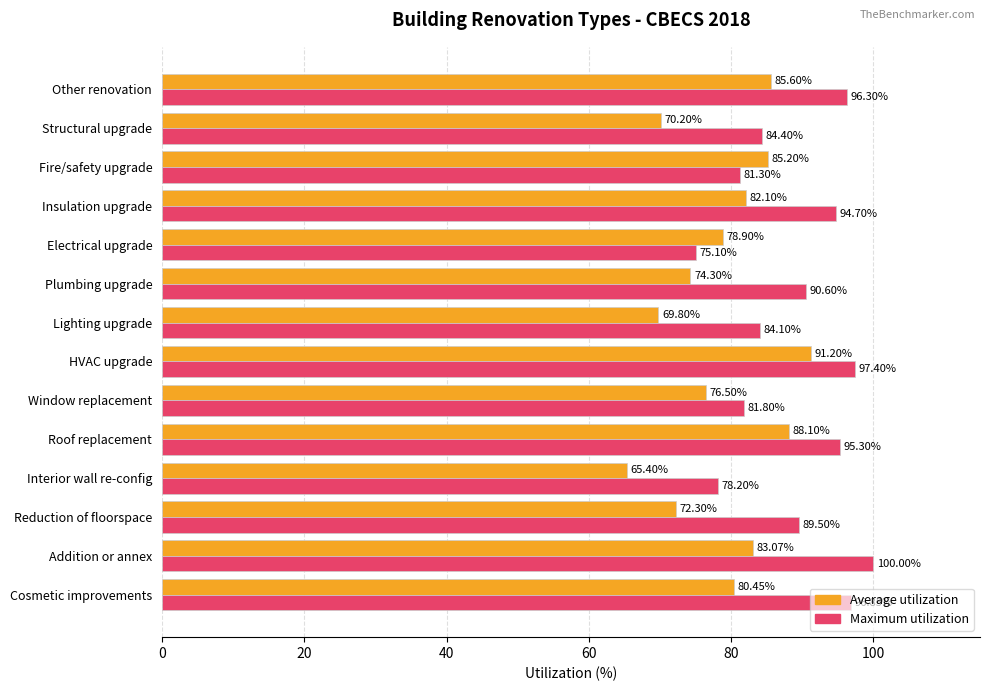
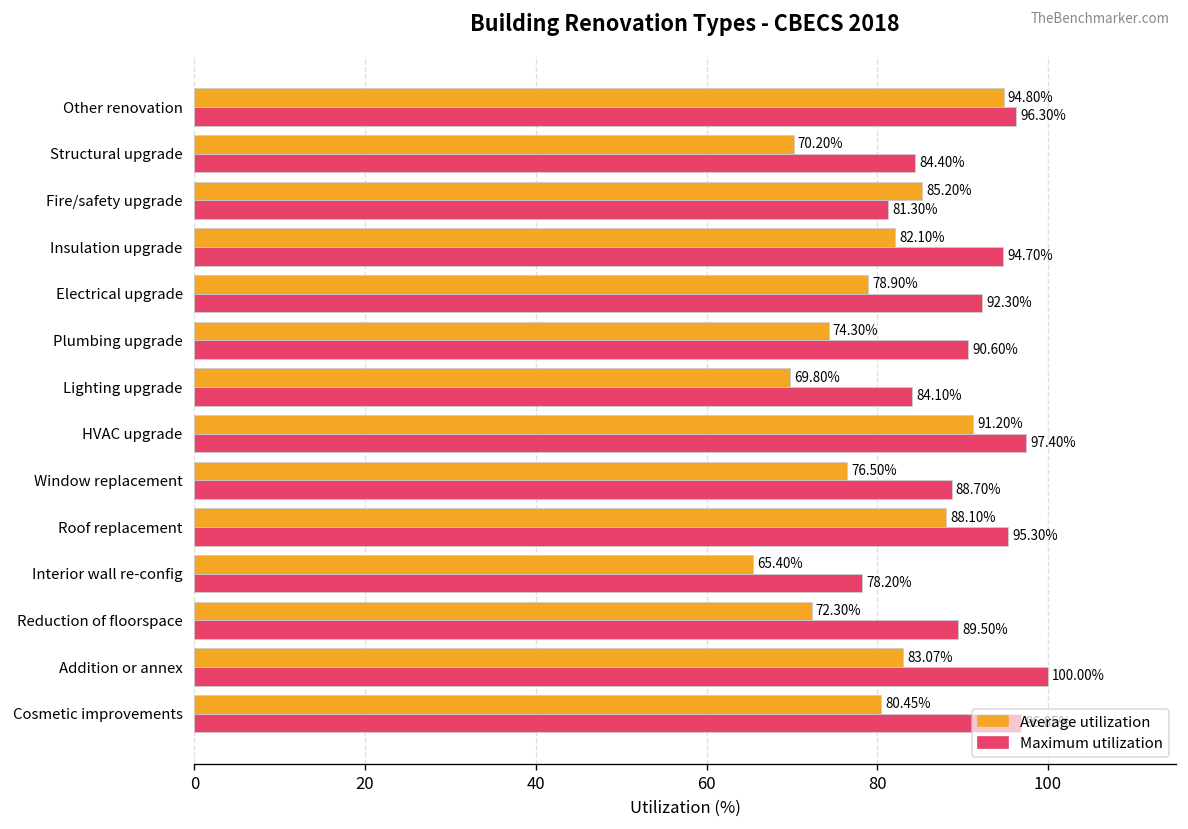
Average utilization, Other renovation: 85.60% -> 94.80%
Maximum utilization, Electrical upgrade: 75.10% -> 92.30%
Maximum utilization, Window replacement: 81.80% -> 88.70%
